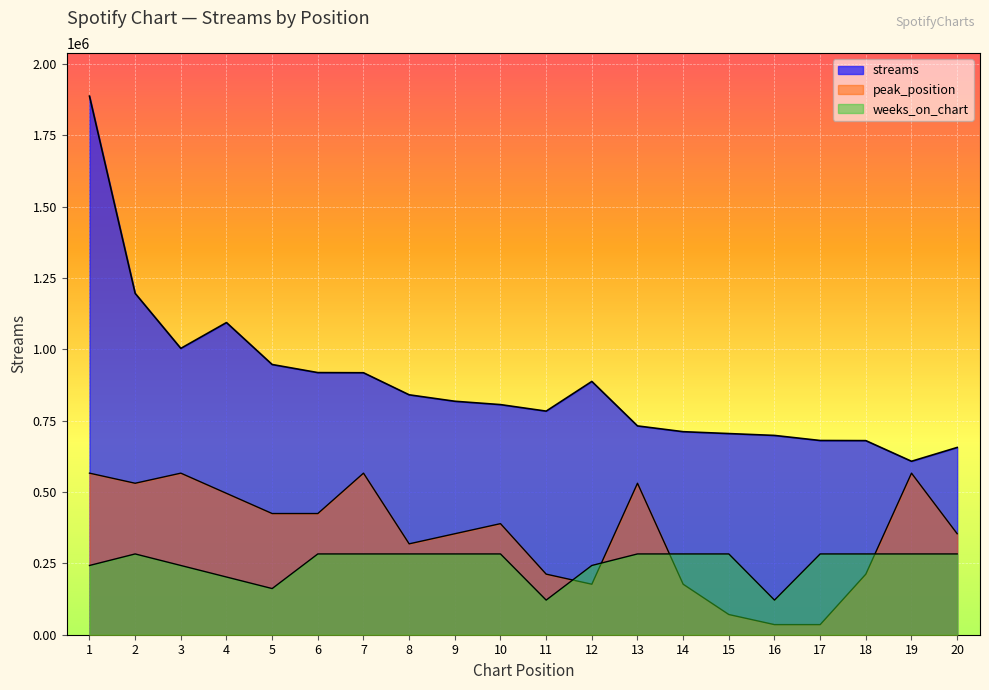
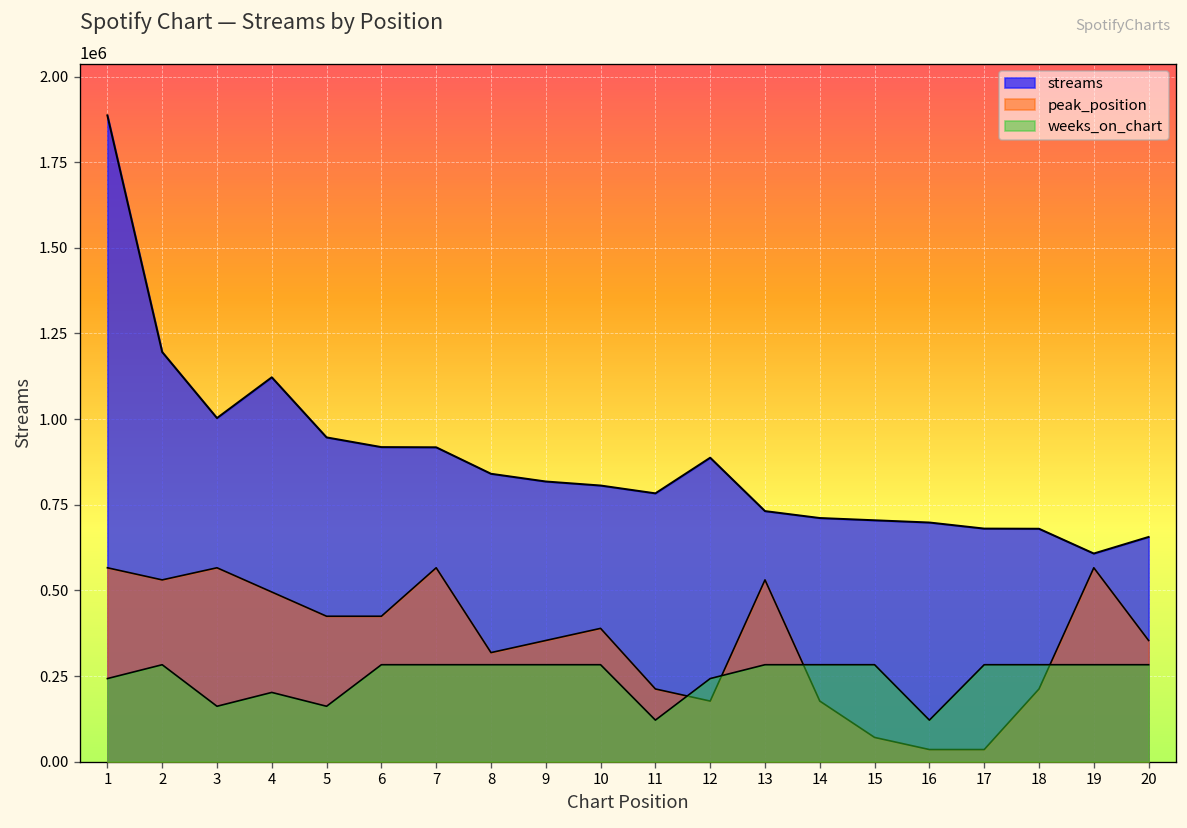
weeks_on_chart, 3: 240000 -> 160000
streams, 4: 1090000 -> 1120000
